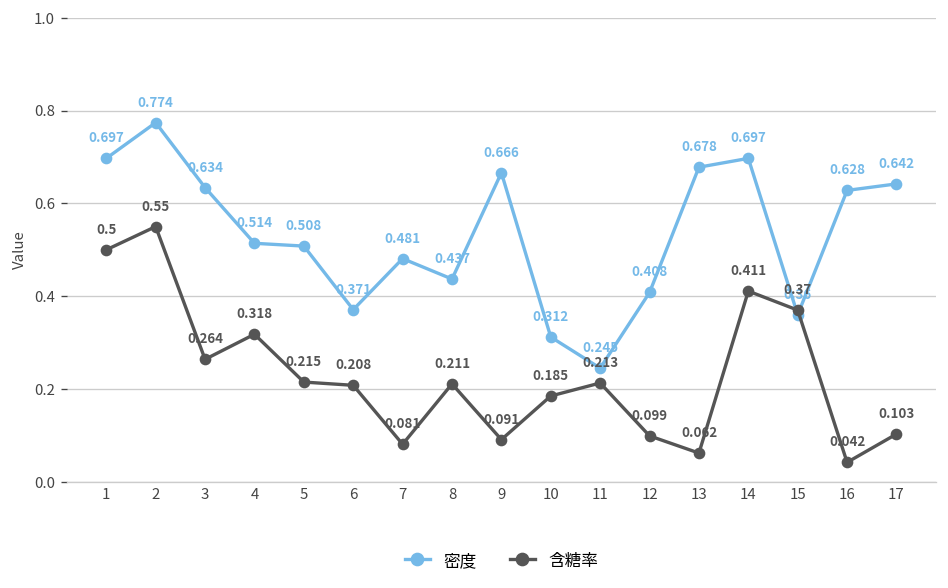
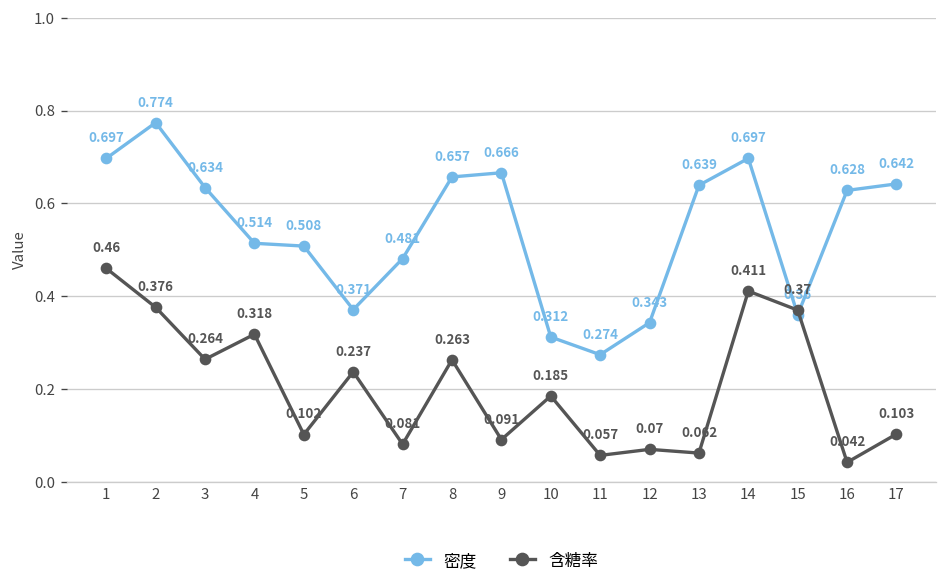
含糖率, 1: 0.5 -> 0.46
含糖率, 2: 0.55 -> 0.376
含糖率, 5: 0.215 -> 0.102
含糖率, 6: 0.208 -> 0.237
密度, 8: 0.437 -> 0.657
含糖率, 8: 0.211 -> 0.263
密度, 11: 0.245 -> 0.274
含糖率, 11: 0.213 -> 0.057
密度, 12: 0.408 -> 0.343
含糖率, 12: 0.099 -> 0.07
密度, 13: 0.678 -> 0.639
